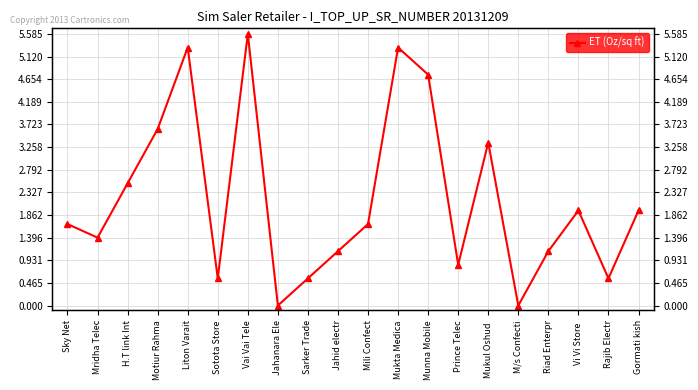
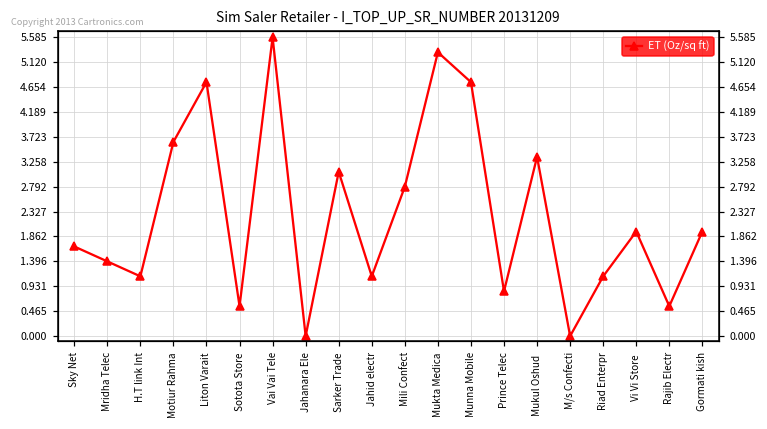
H.T link Int: 2.5 -> 1.1
Liton Varait: 5.3 -> 4.7
Sarker Trade: 0.6 -> 3.1
Mili Confect: 1.7 -> 2.8
